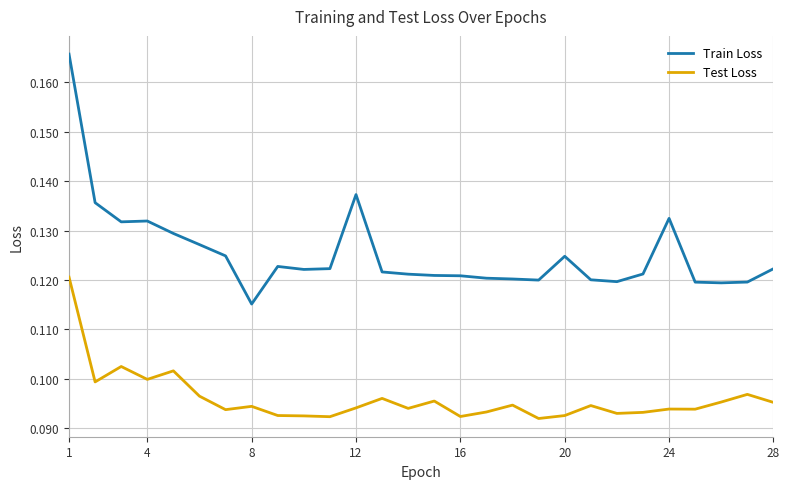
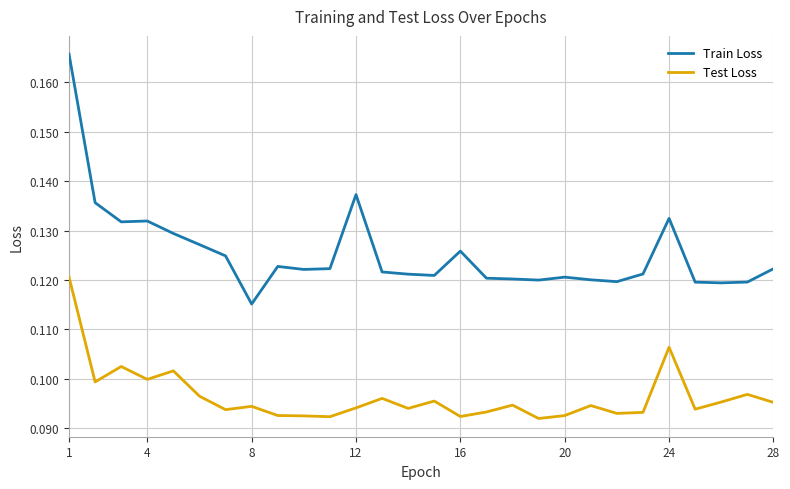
Train Loss, 16: 0.121 -> 0.126
Train Loss, 20: 0.125 -> 0.121
Test Loss, 24: 0.094 -> 0.106
